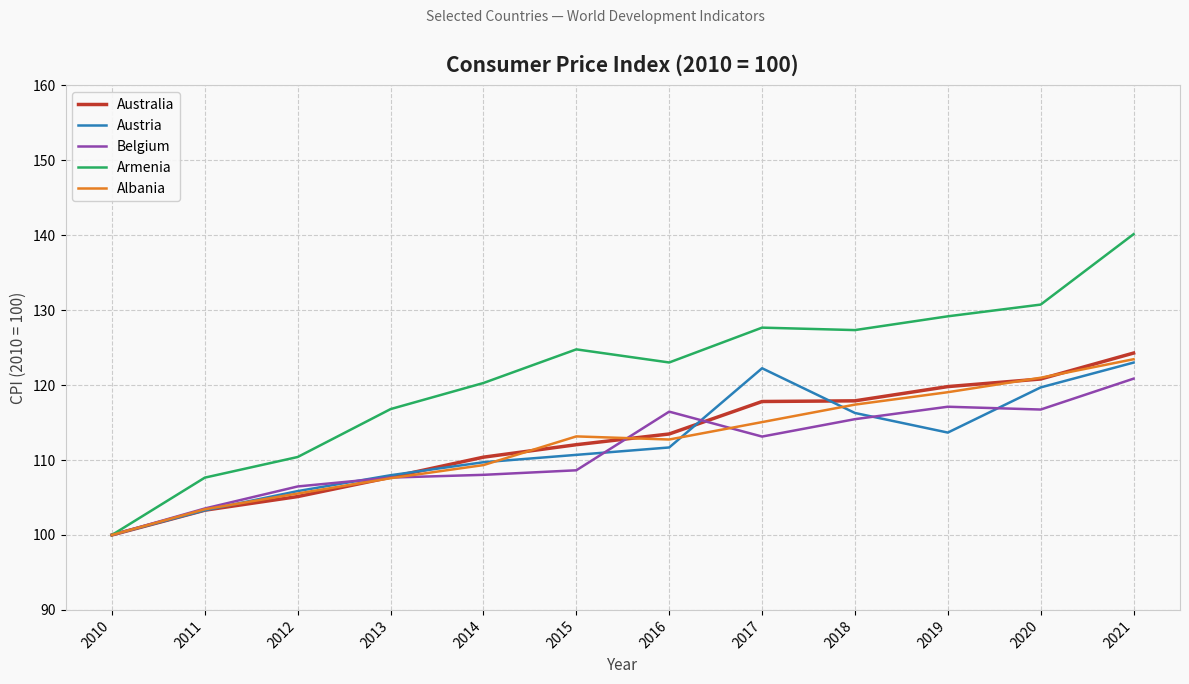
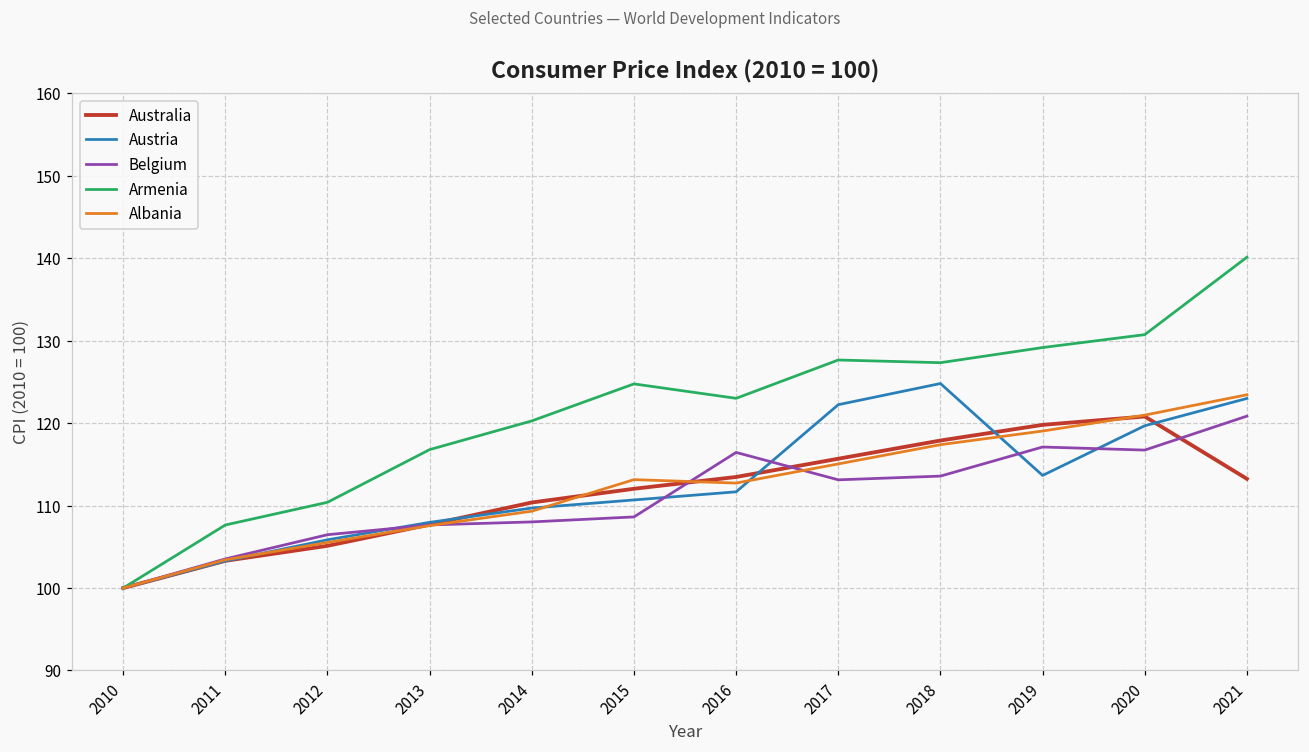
Australia, 2017: 118 -> 116
Austria, 2018: 116 -> 125
Belgium, 2018: 115 -> 114
Australia, 2021: 124 -> 113
